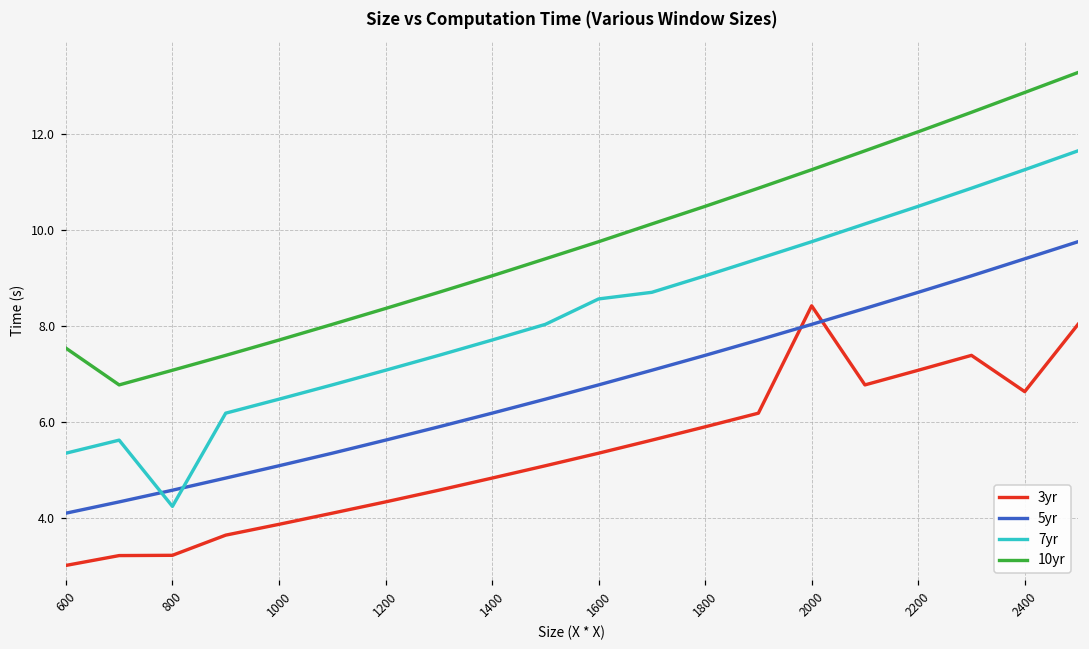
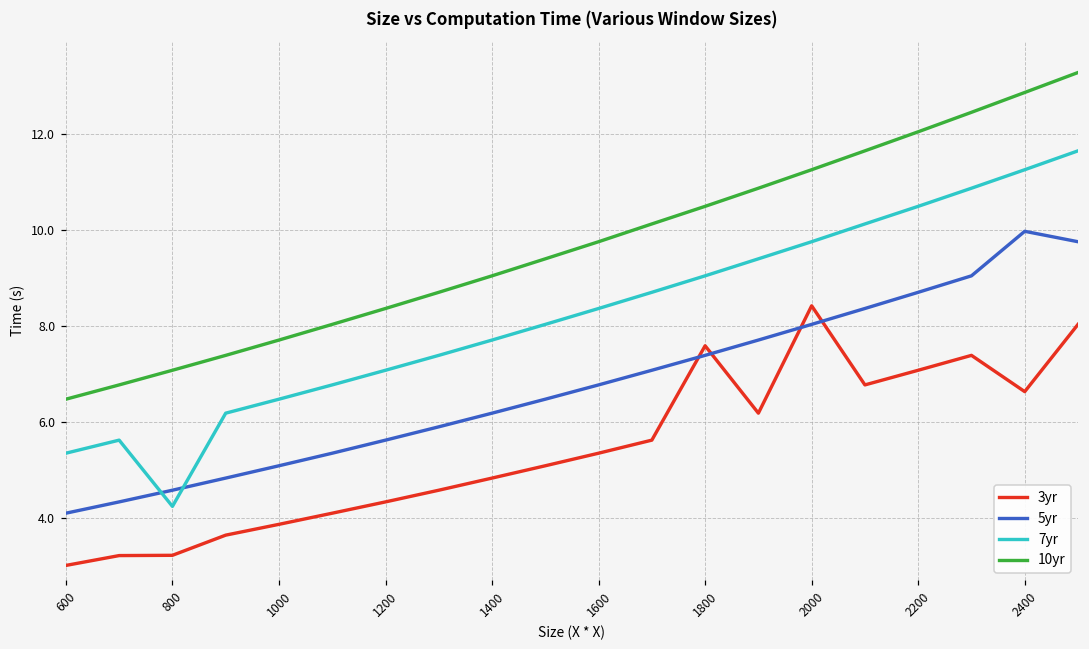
10yr, 600: 7.5 -> 6.5
7yr, 1600: 8.6 -> 8.4
3yr, 1800: 5.9 -> 7.6
5yr, 2400: 9.4 -> 10.0
